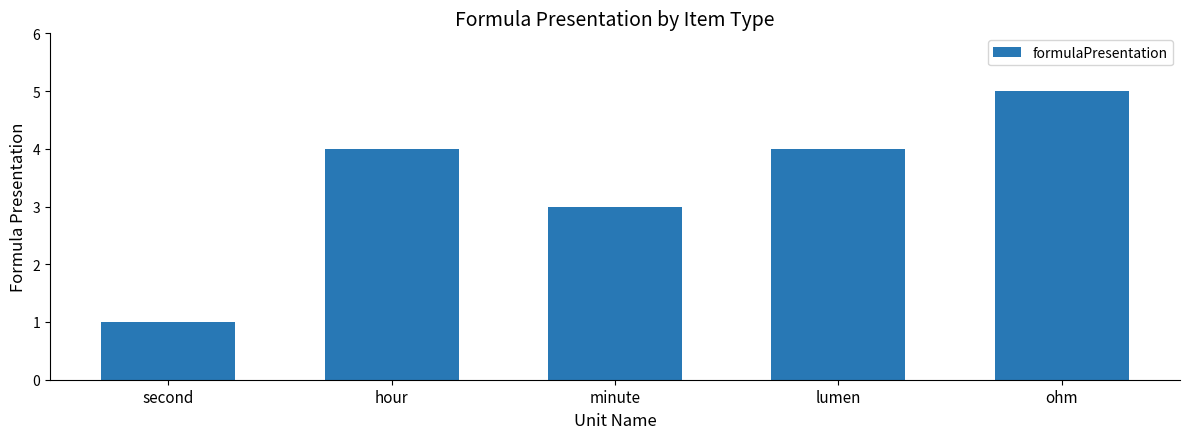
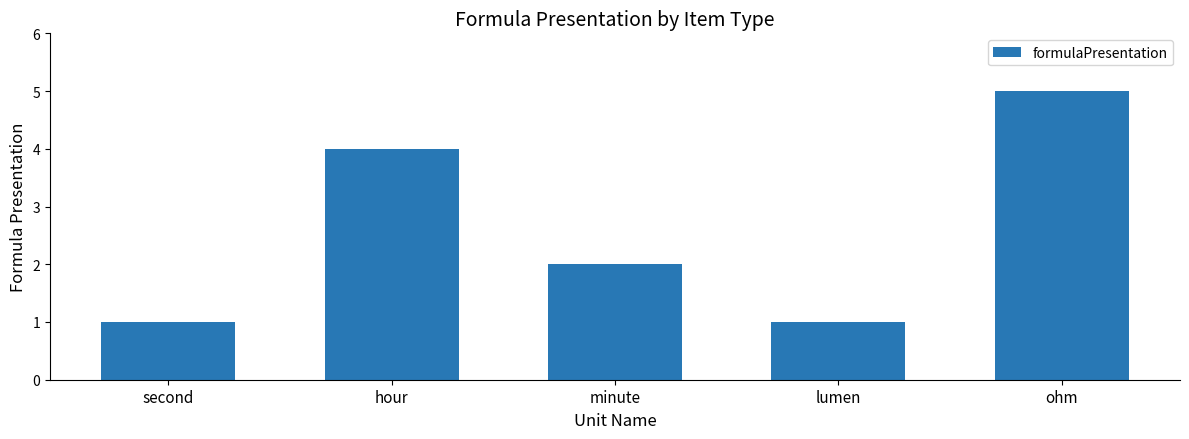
minute: 3 -> 2
lumen: 4 -> 1
